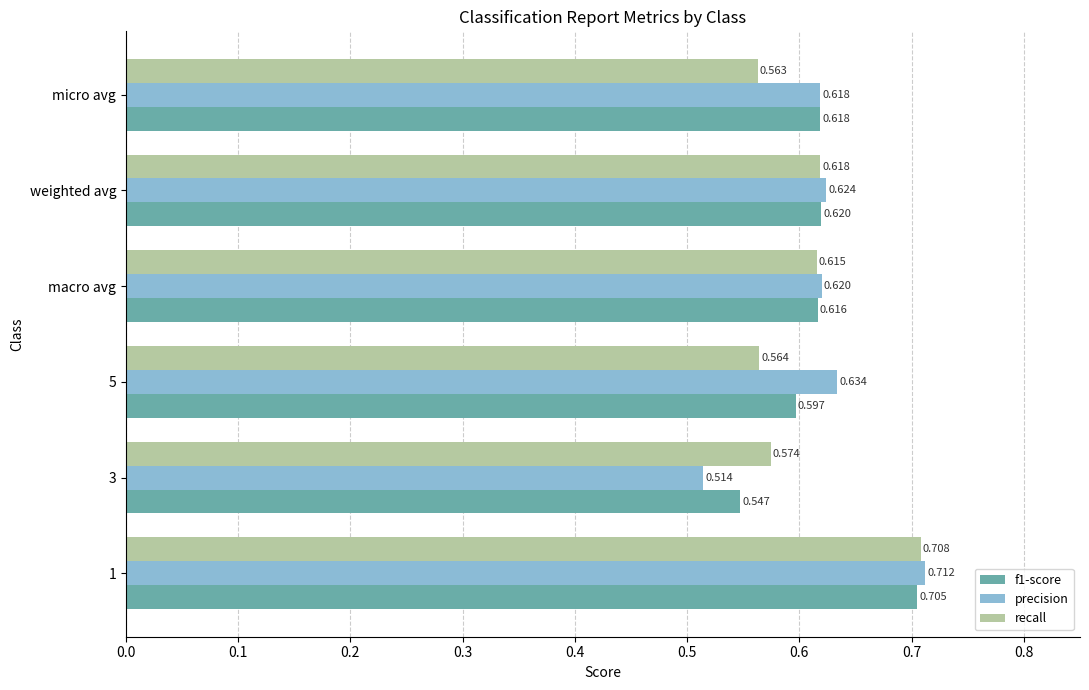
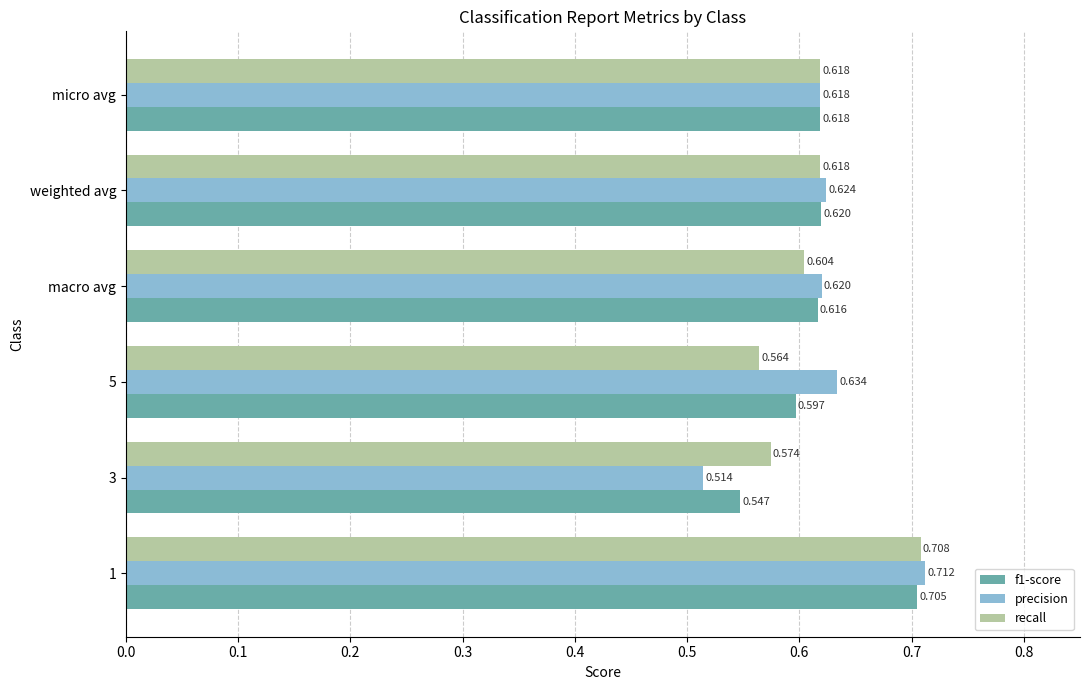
recall, micro avg: 0.563 -> 0.618
recall, macro avg: 0.615 -> 0.604
